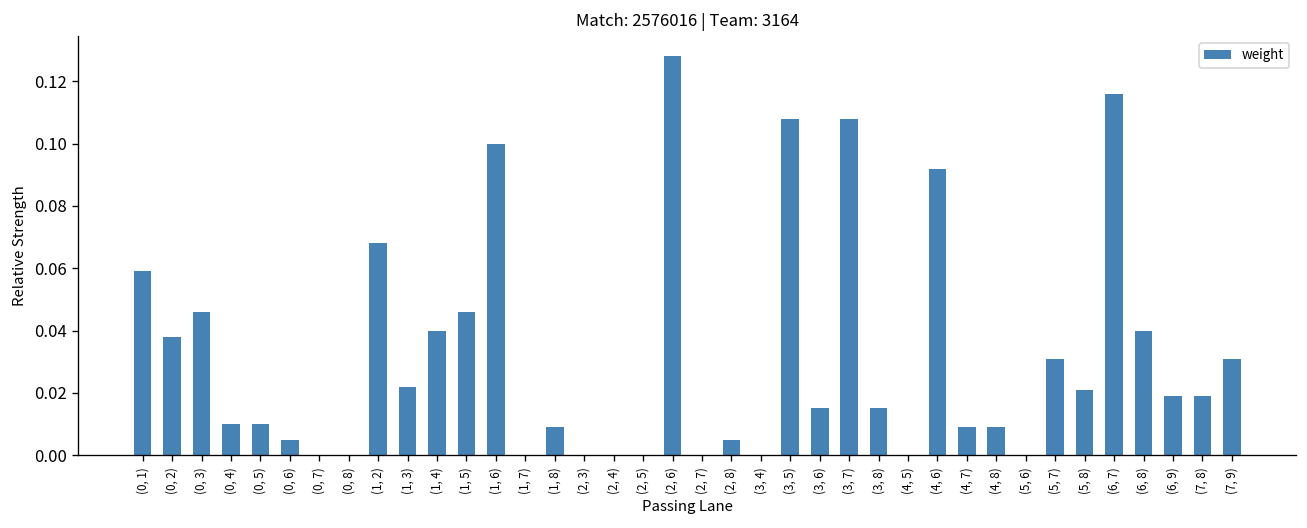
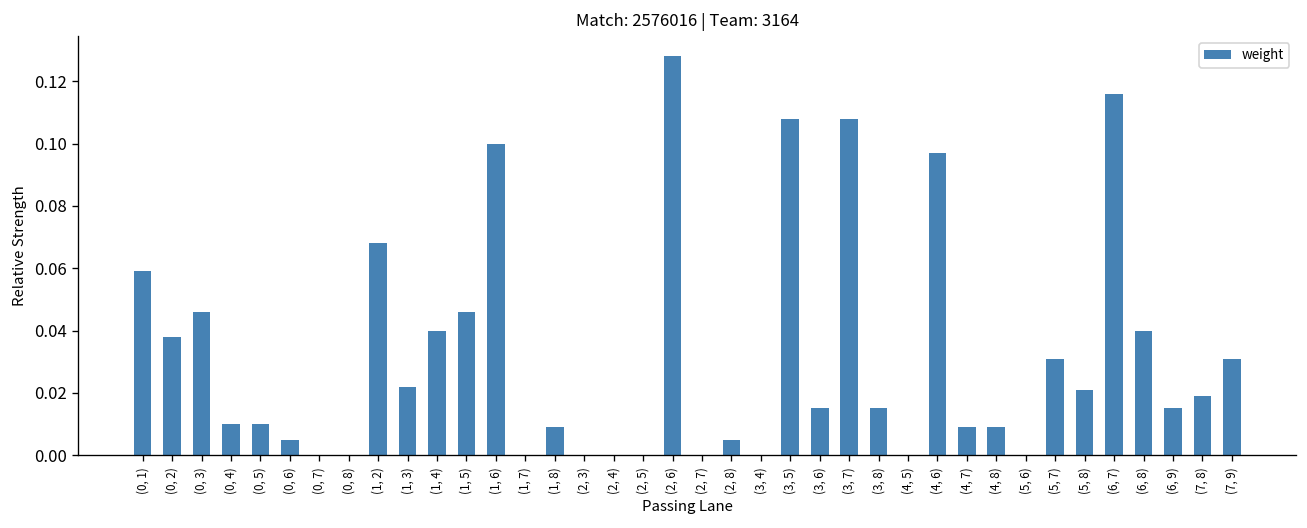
(4, 6): 0.092 -> 0.097
(6, 9): 0.019 -> 0.015
